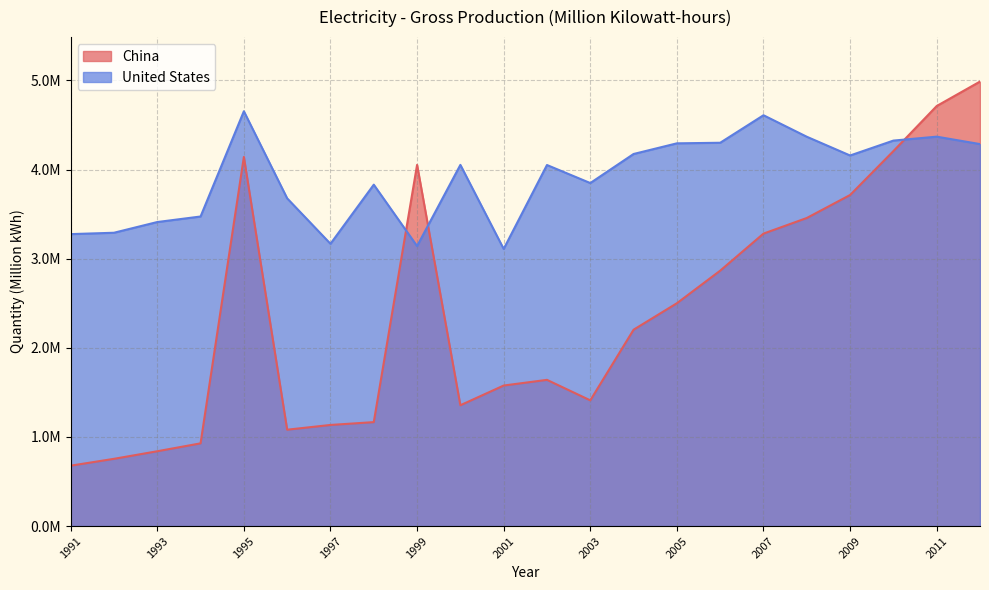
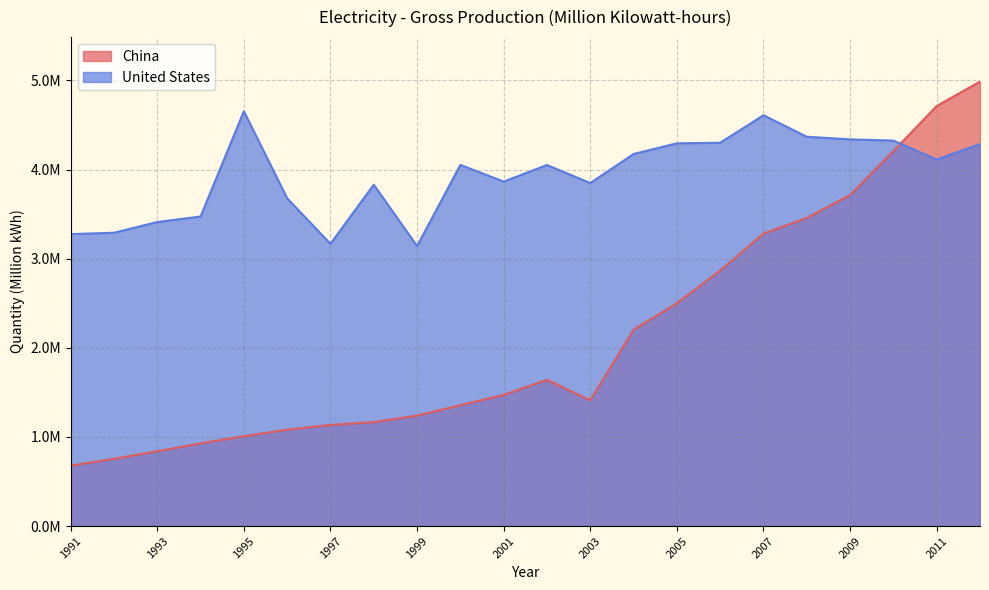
China, 1995: 4100000 -> 1000000
China, 1999: 4100000 -> 1200000
China, 2001: 1600000 -> 1500000
United States, 2001: 3100000 -> 3900000
United States, 2009: 4200000 -> 4300000
United States, 2011: 4400000 -> 4100000
